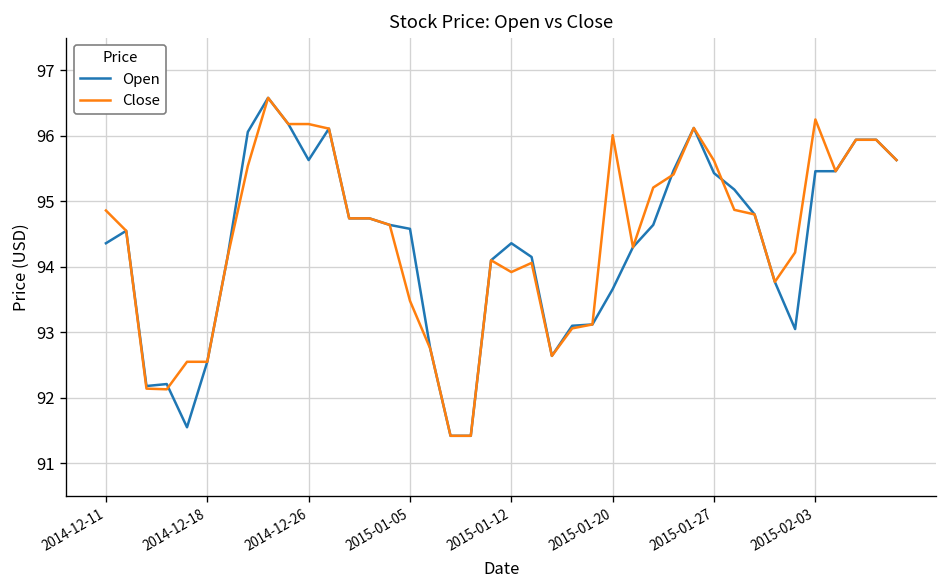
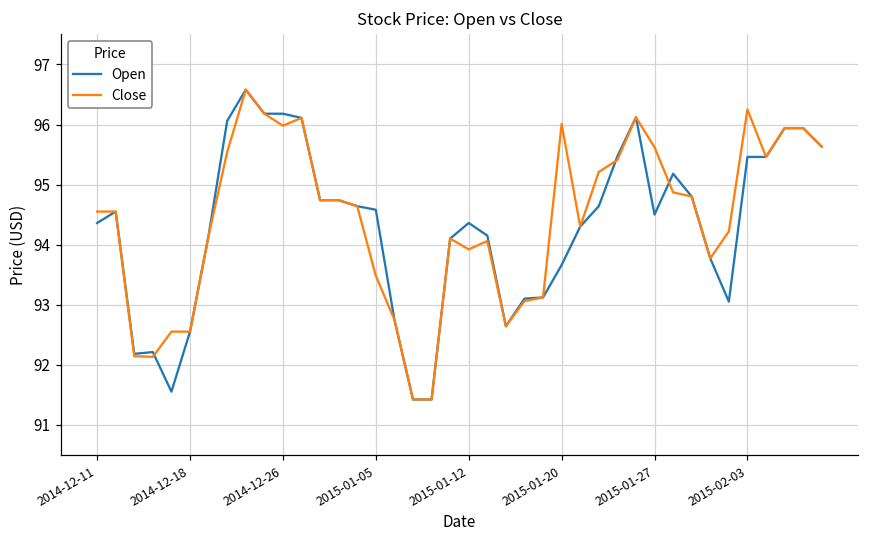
Close, 2014-12-11: 94.9 -> 94.6
Open, 2014-12-26: 95.6 -> 96.2
Close, 2014-12-26: 96.2 -> 96.0
Open, 2015-01-27: 95.4 -> 94.5
